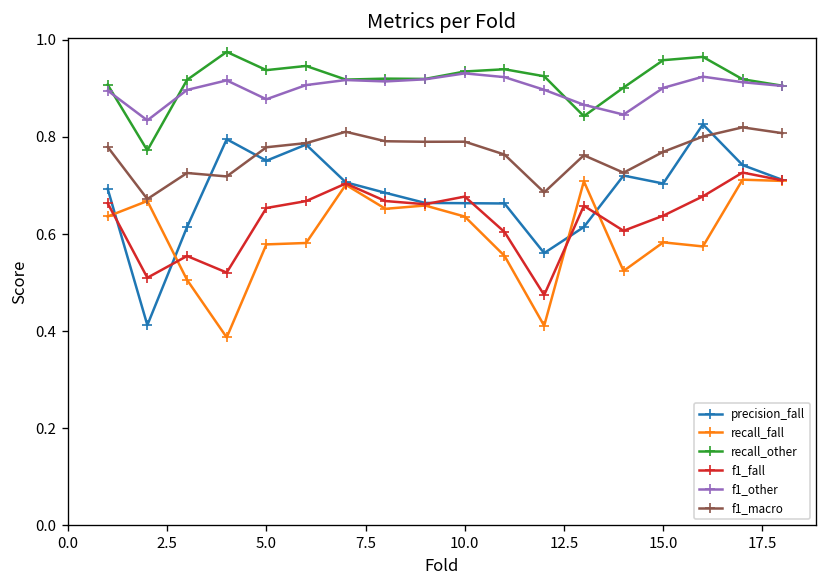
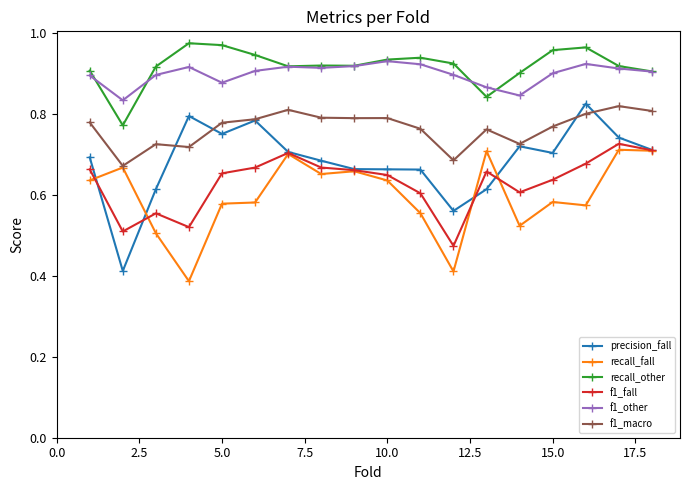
recall_other, 5.0: 0.94 -> 0.97
f1_fall, 10.0: 0.68 -> 0.65
